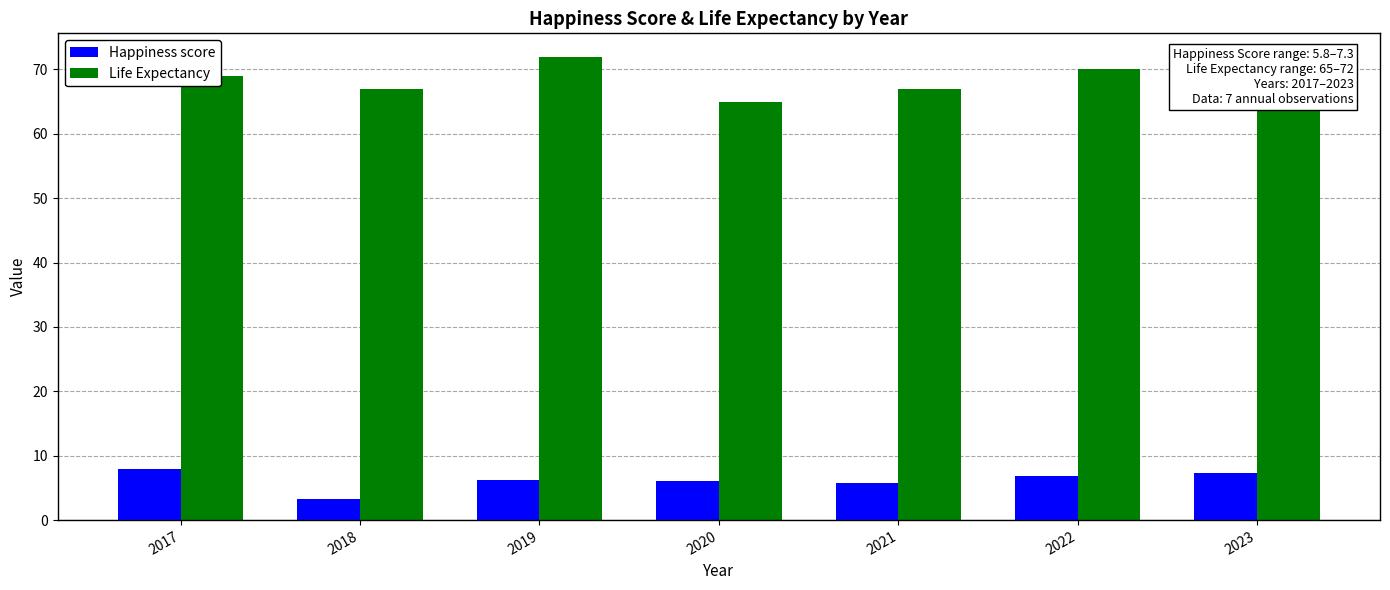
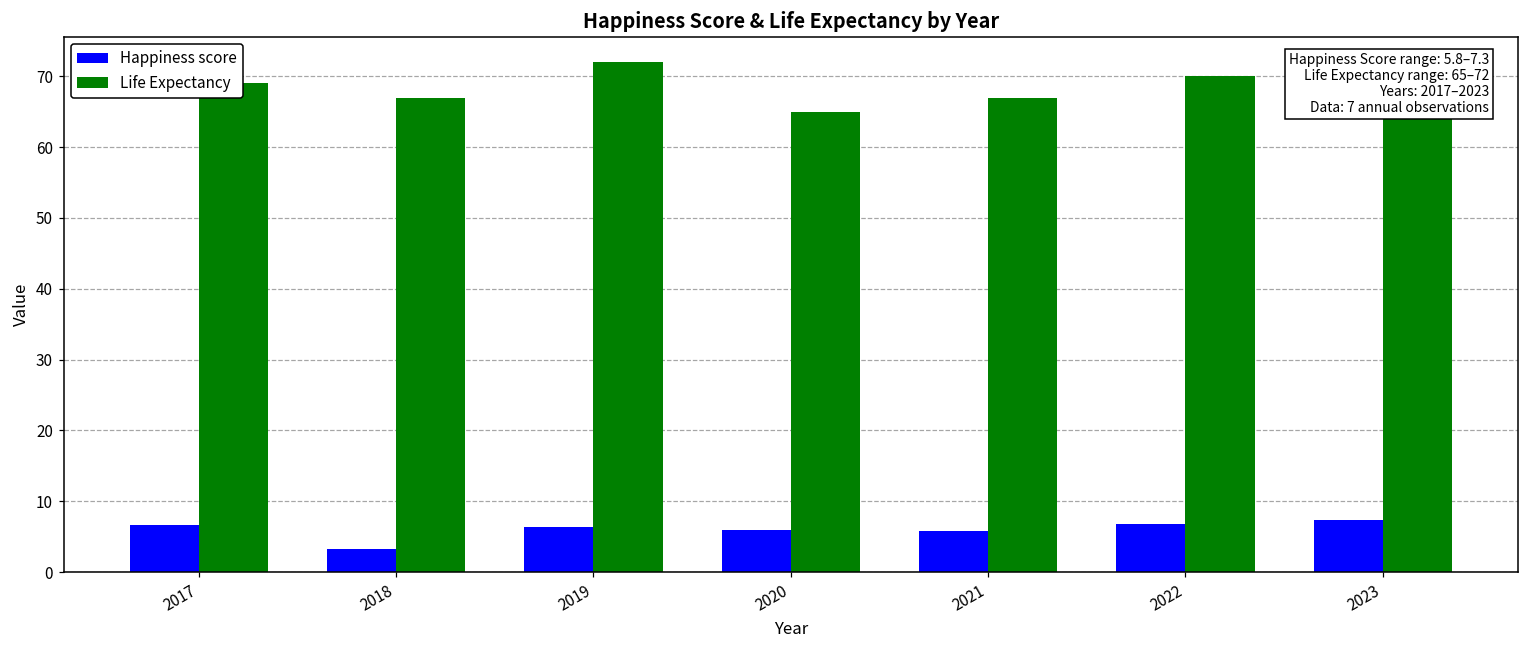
Happiness score, 2017: 8 -> 7
